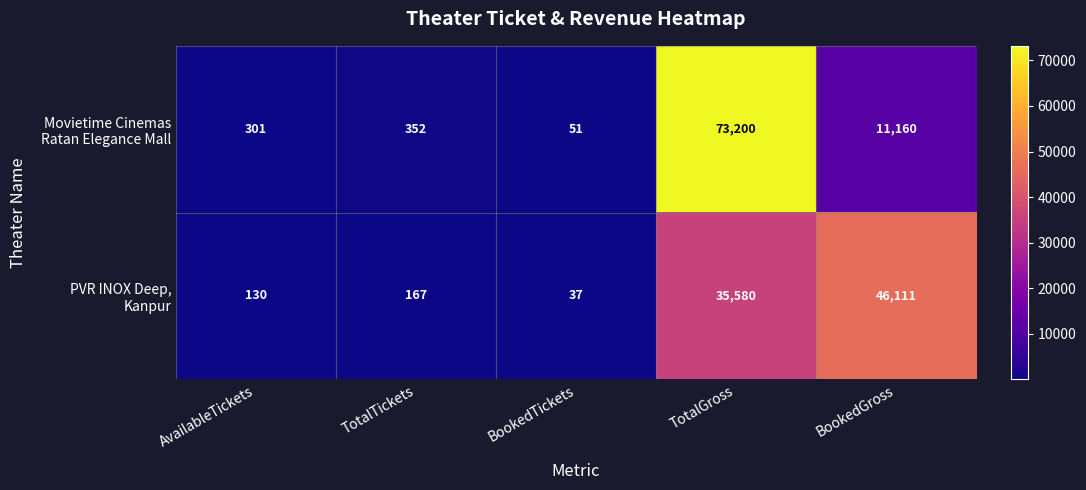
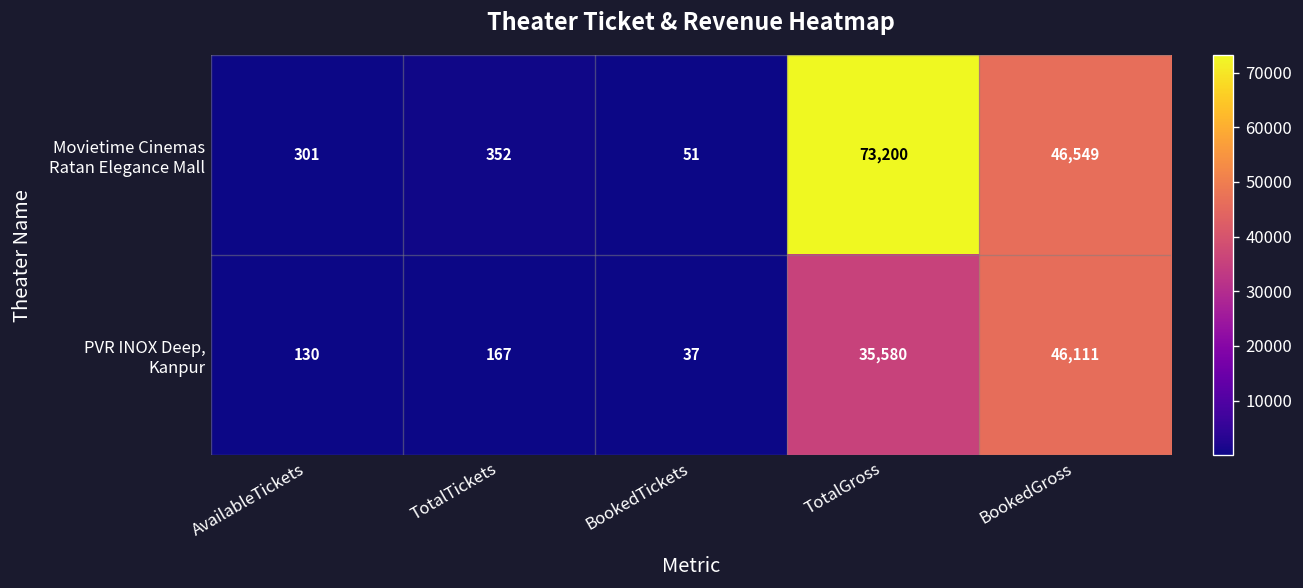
Movietime Cinemas Ratan Elegance Mall, BookedGross: 11,160 -> 46,549
